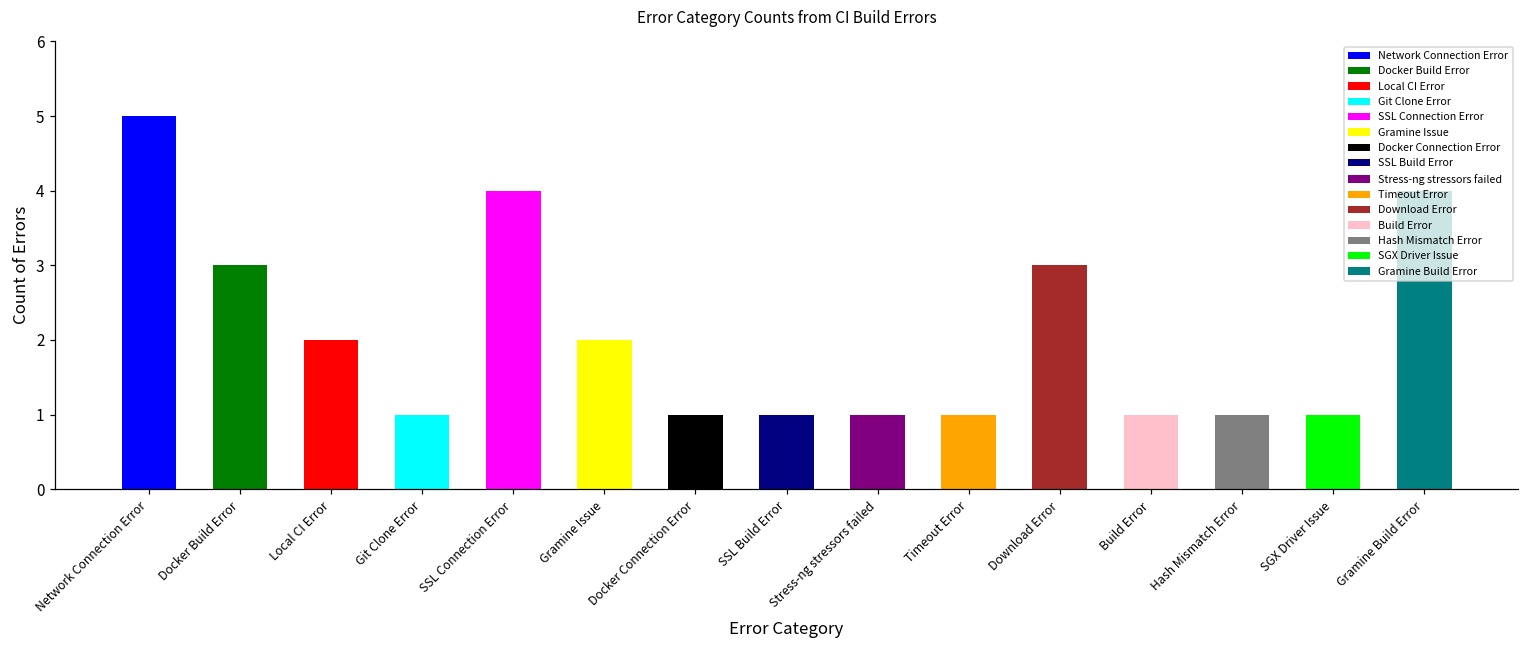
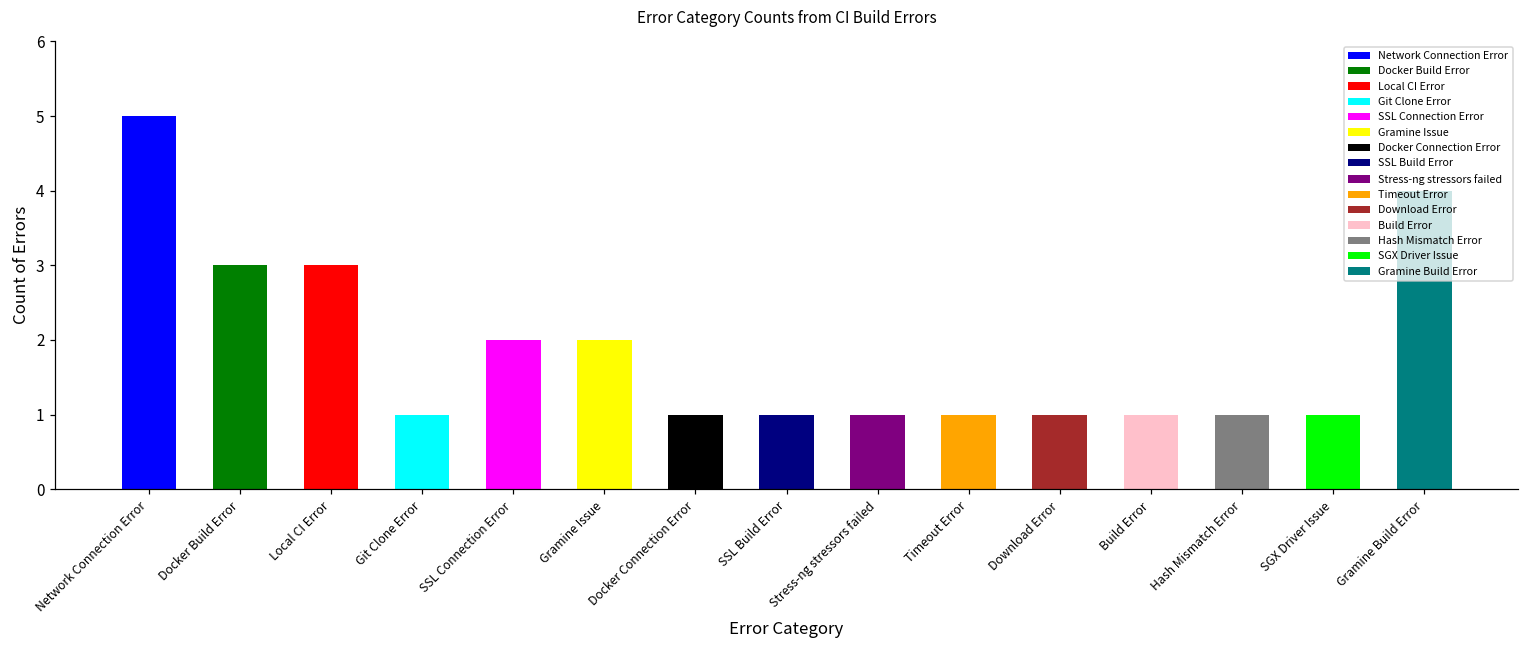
Local CI Error: 2 -> 3
SSL Connection Error: 4 -> 2
Download Error: 3 -> 1
